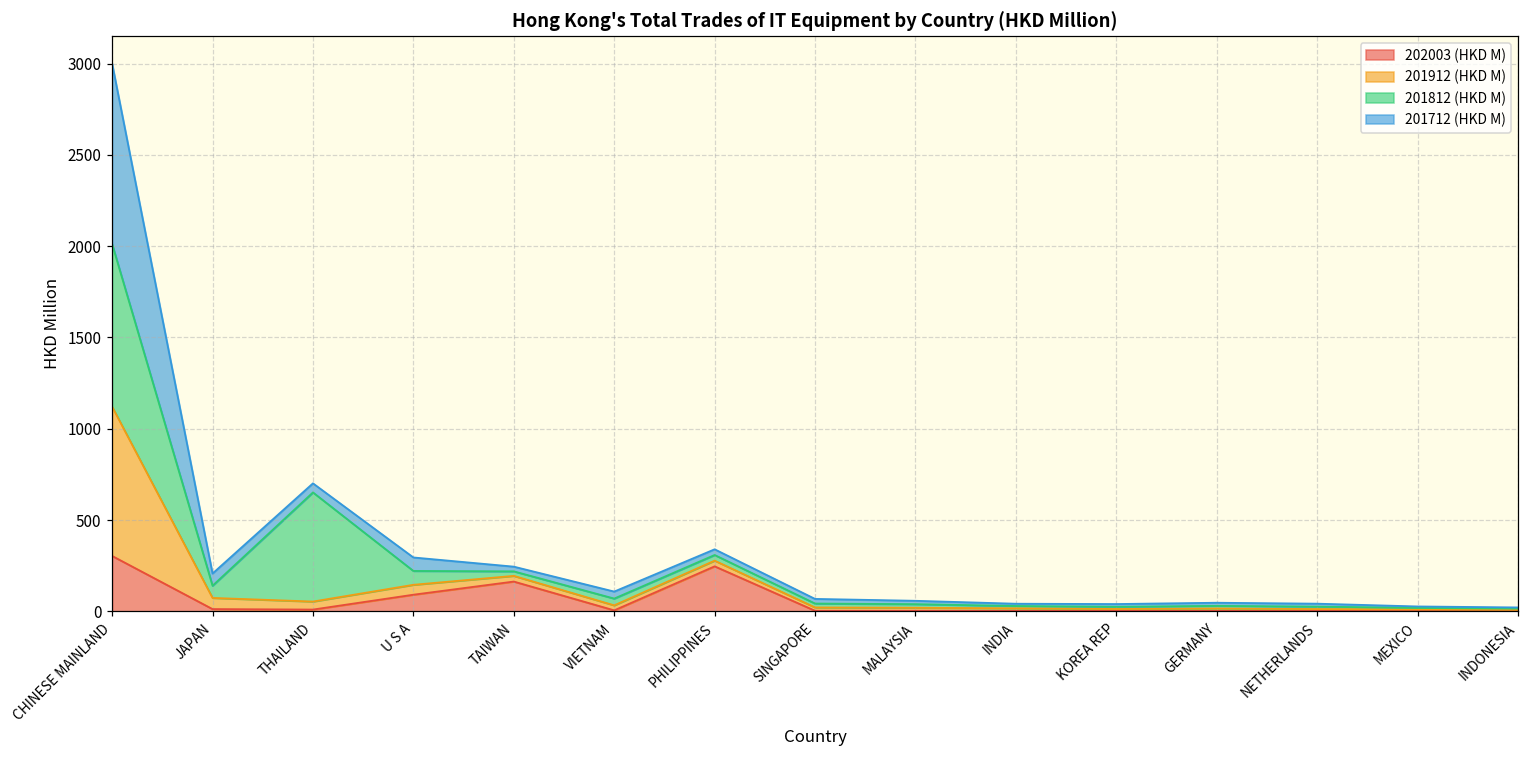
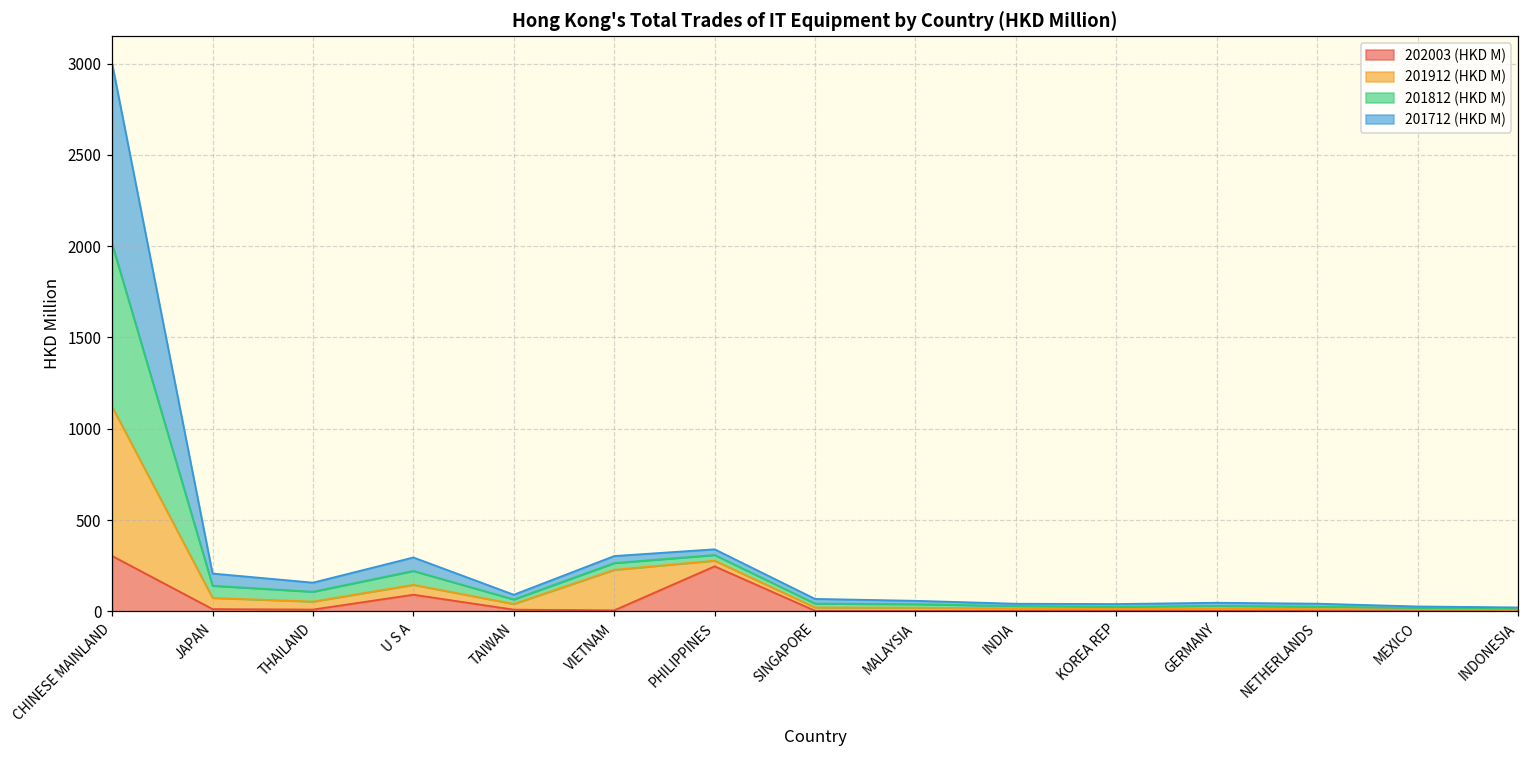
201812 (HKD M), THAILAND: 600 -> 50
202003 (HKD M), TAIWAN: 160 -> 10
201912 (HKD M), VIETNAM: 30 -> 220
